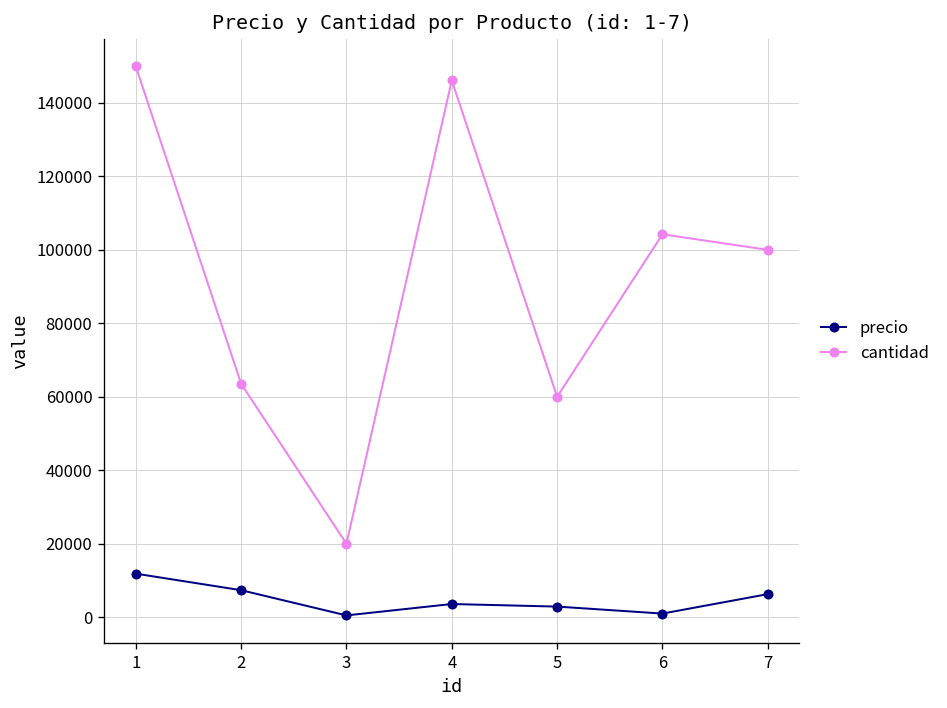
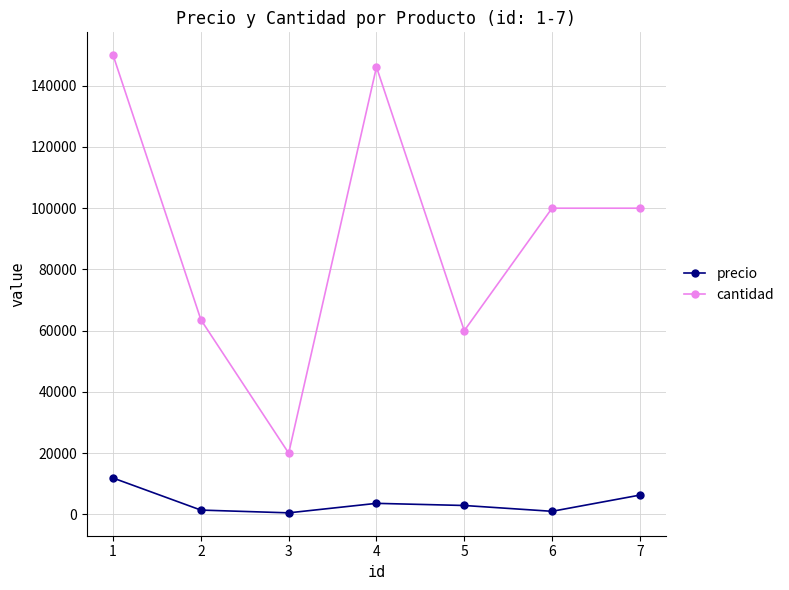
precio, 2: 7000 -> 1000
cantidad, 6: 104000 -> 100000
